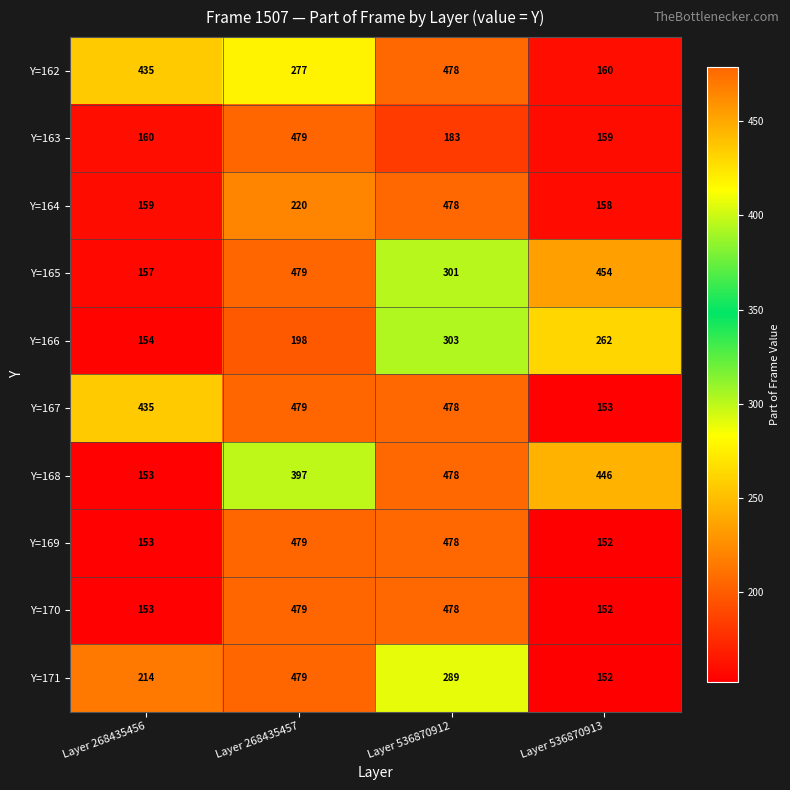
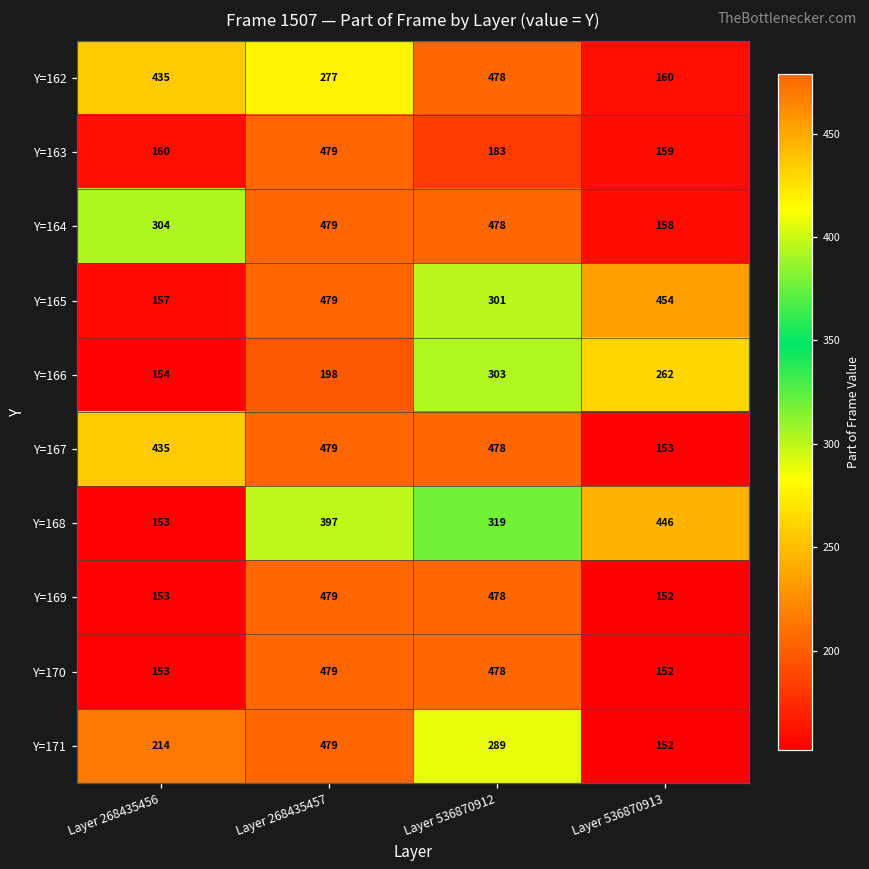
Y=164, Layer 268435456: 159 -> 304
Y=164, Layer 268435457: 220 -> 479
Y=168, Layer 536870912: 478 -> 319
